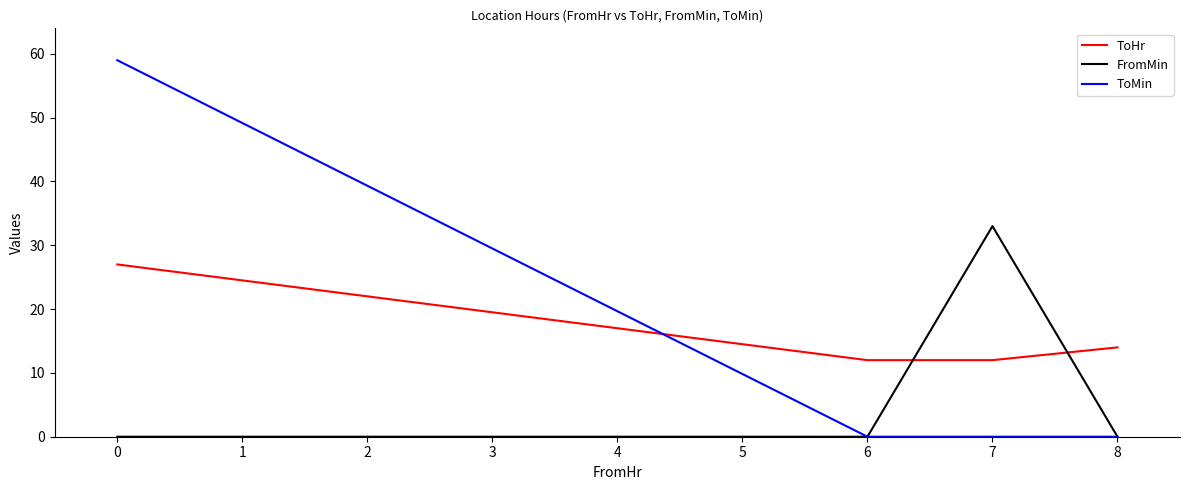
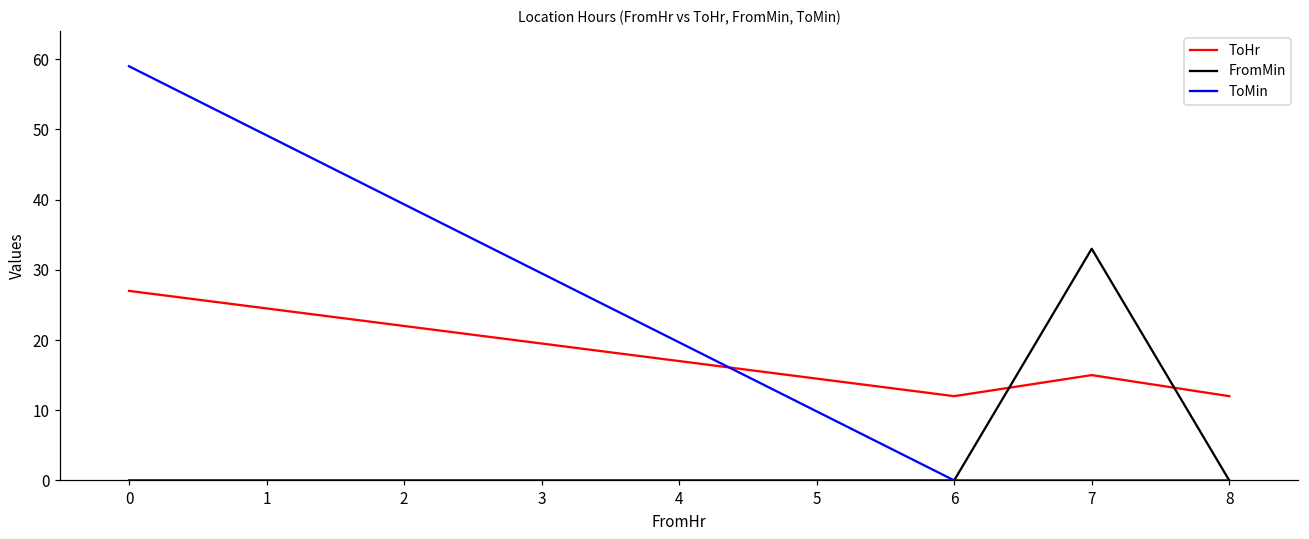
ToHr, 7: 12 -> 15
ToHr, 8: 14 -> 12
